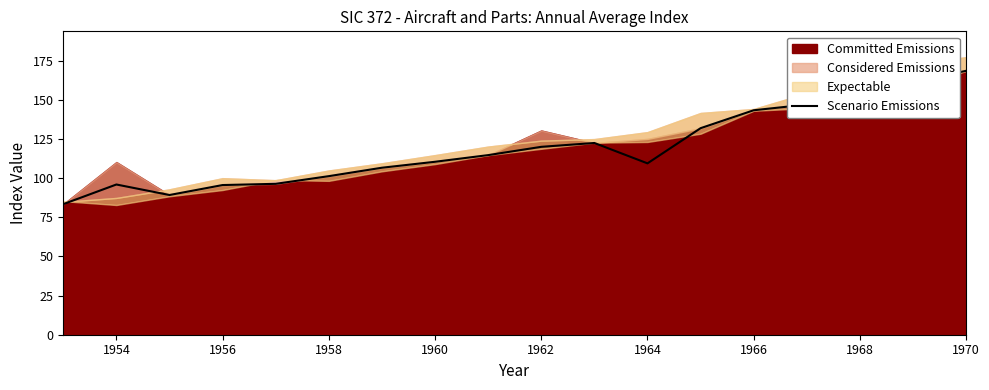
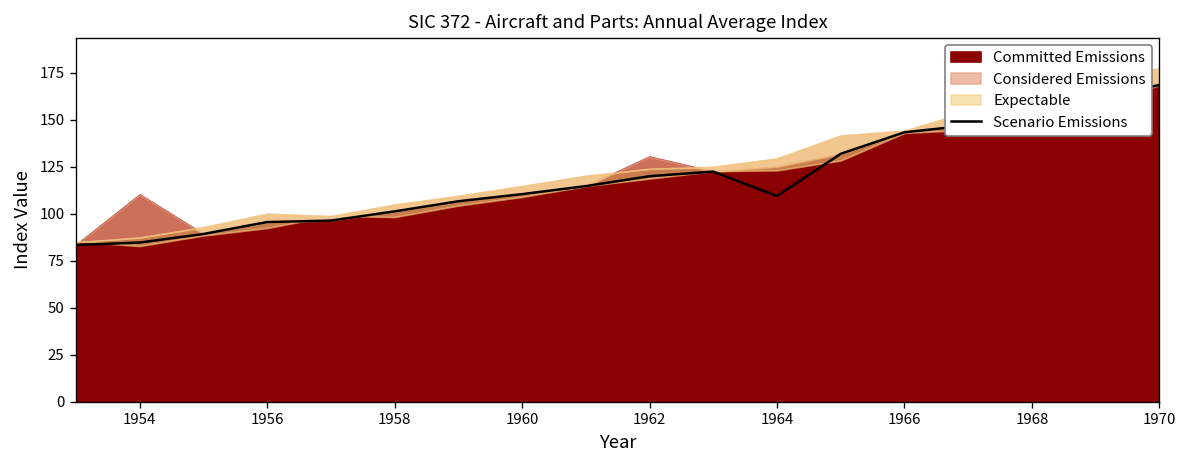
Scenario Emissions, 1954: 96 -> 85
